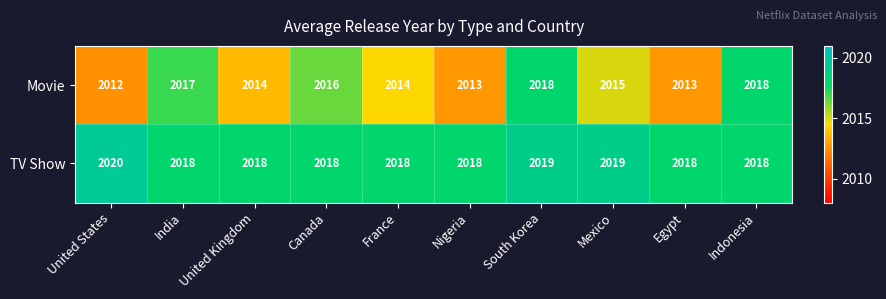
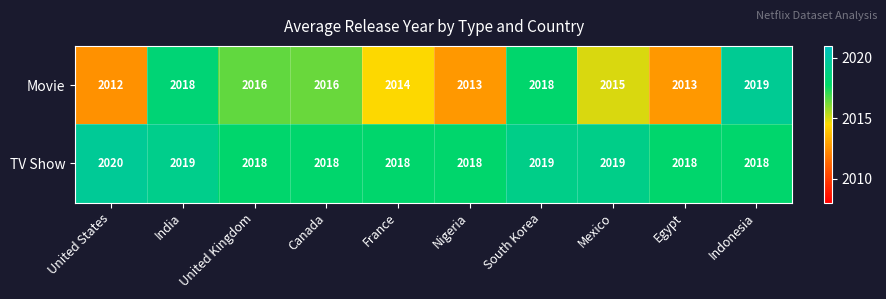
Movie, India: 2017 -> 2018
Movie, United Kingdom: 2014 -> 2016
Movie, Indonesia: 2018 -> 2019
TV Show, India: 2018 -> 2019
